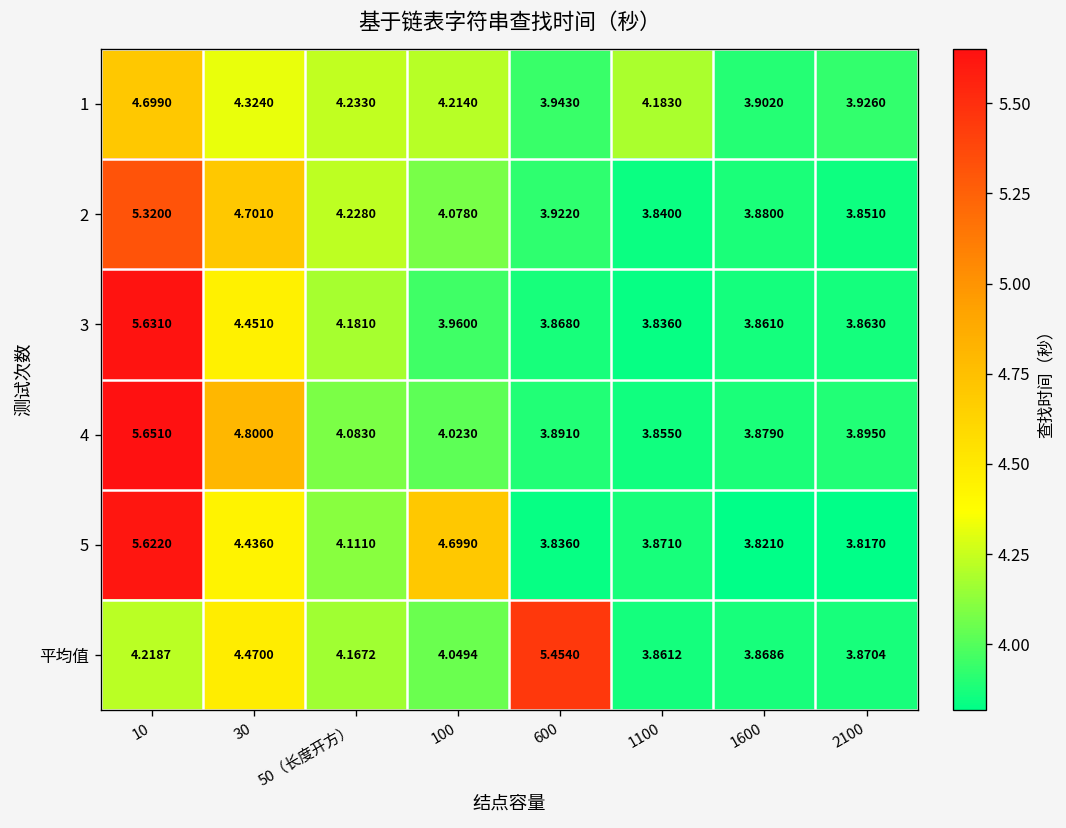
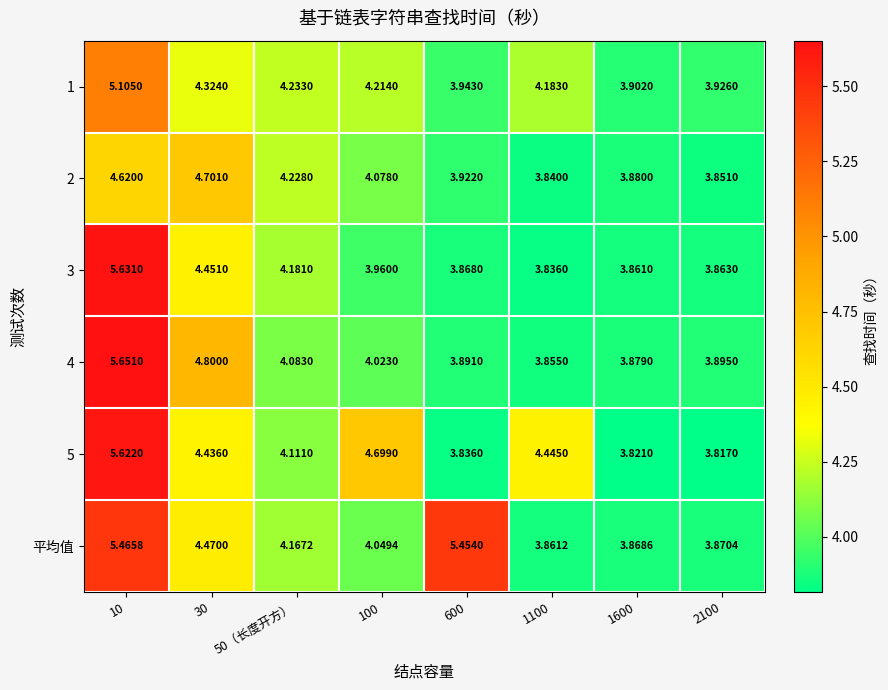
1, 10: 4.6990 -> 5.1050
2, 10: 5.3200 -> 4.6200
5, 1100: 3.8710 -> 4.4450
平均值, 10: 4.2187 -> 5.4658
